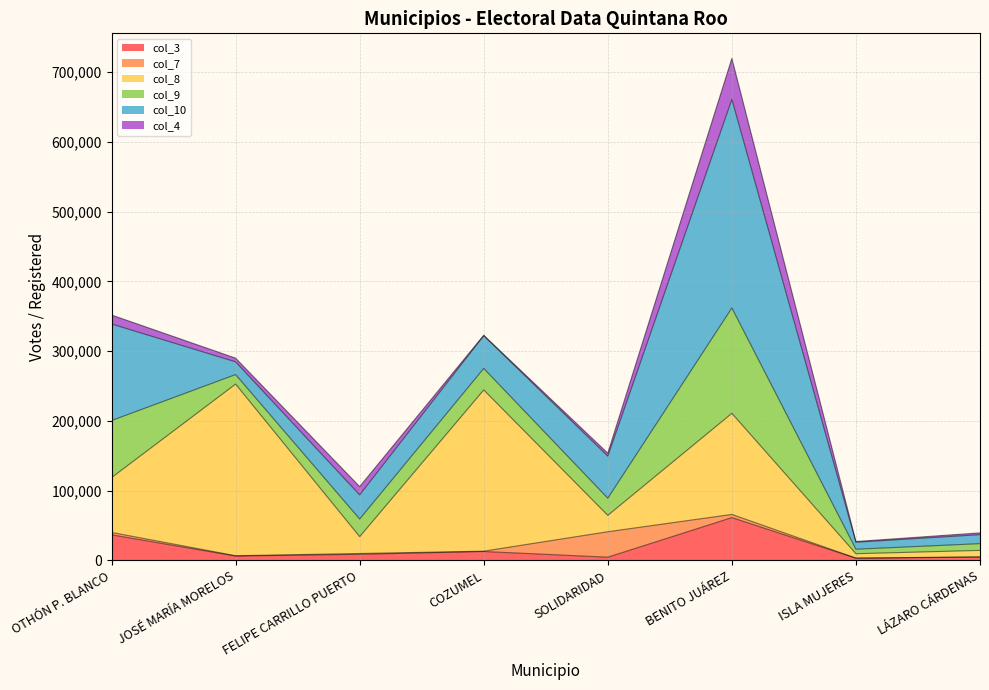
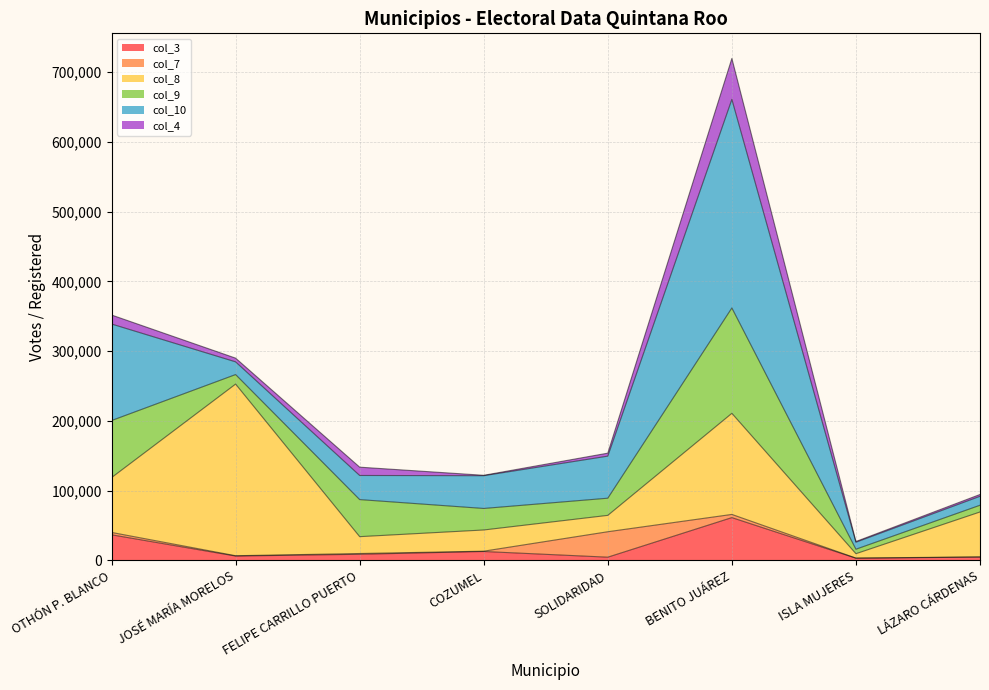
col_9, FELIPE CARRILLO PUERTO: 30,000 -> 50,000
col_8, COZUMEL: 230,000 -> 30,000
col_8, LÁZARO CÁRDENAS: 10,000 -> 60,000
